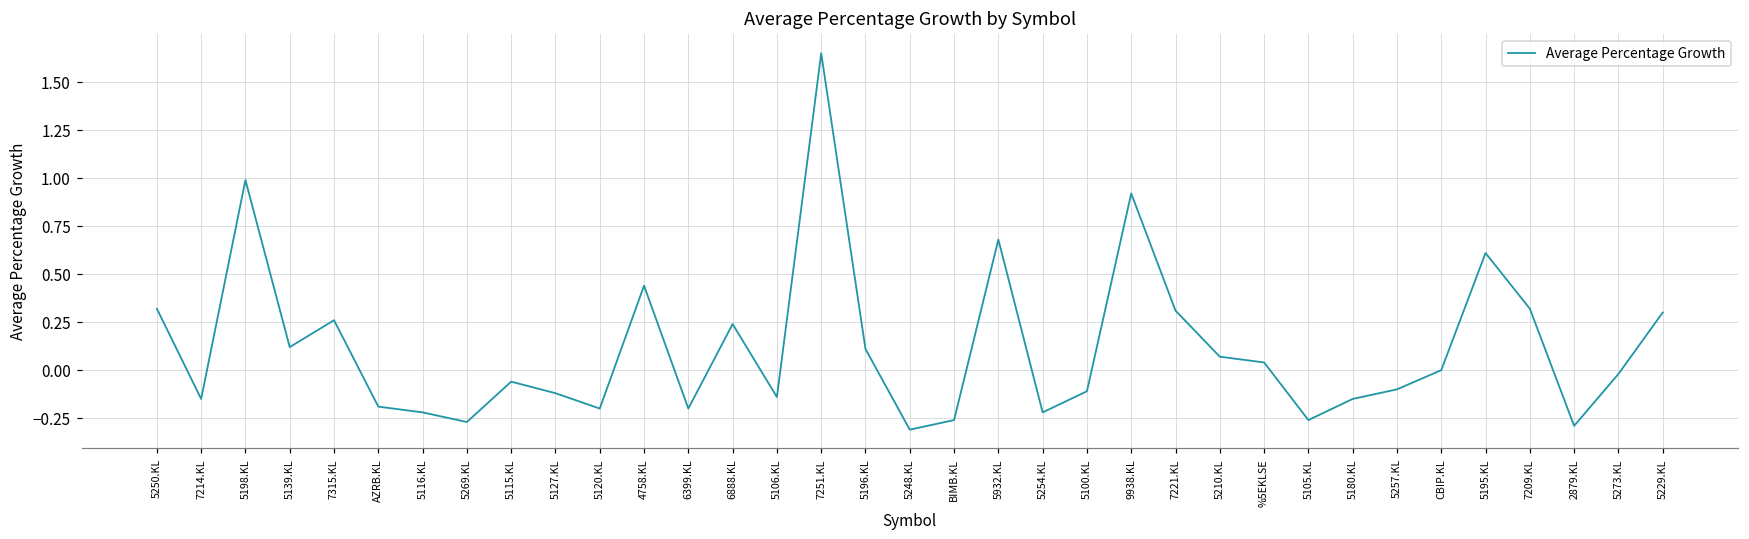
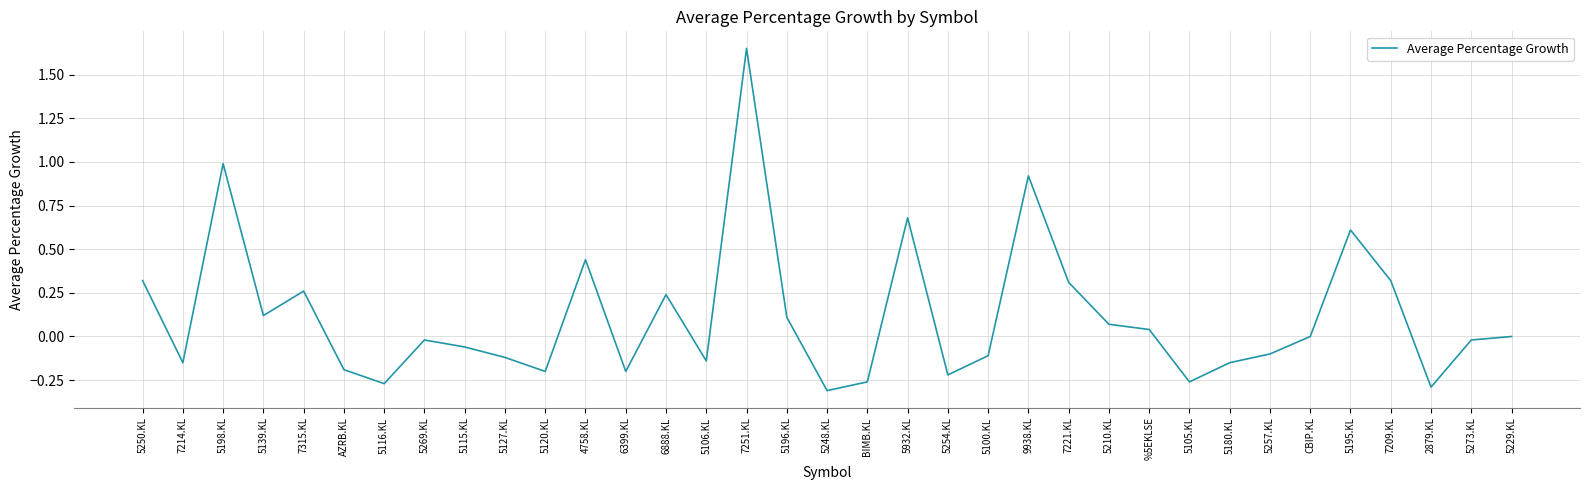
5116.KL: -0.22 -> -0.27
5269.KL: -0.27 -> -0.02
5229.KL: 0.3 -> 0.0
